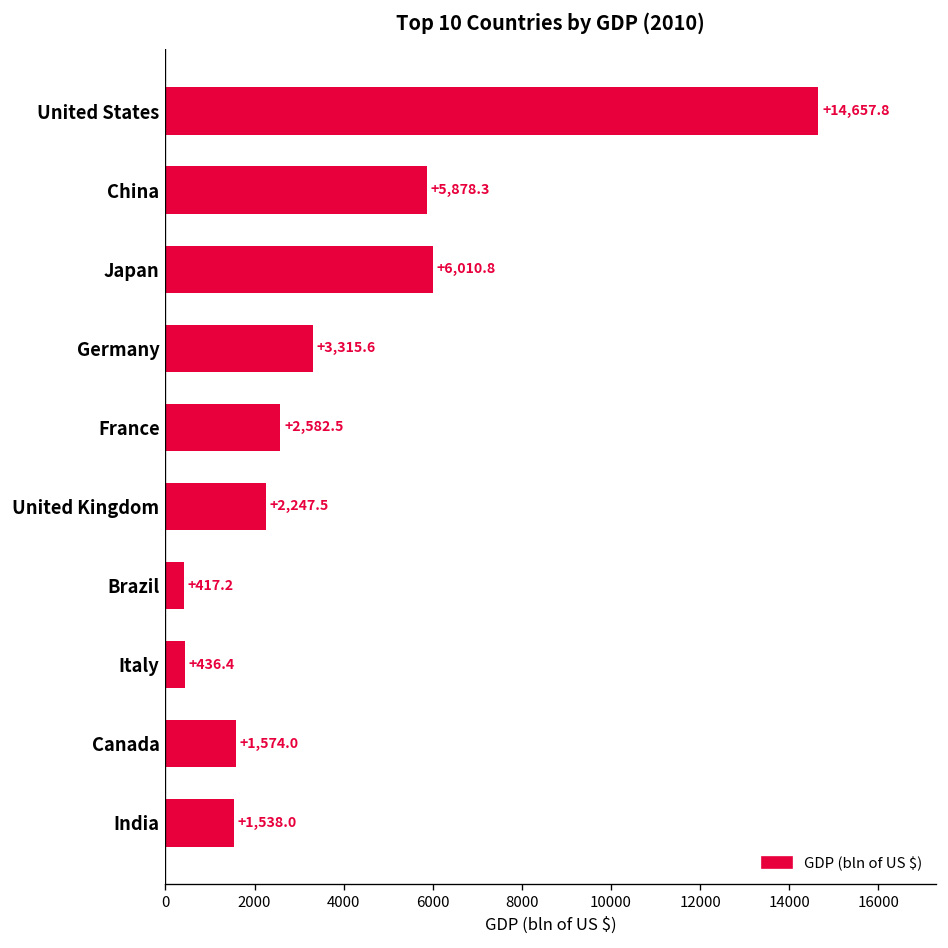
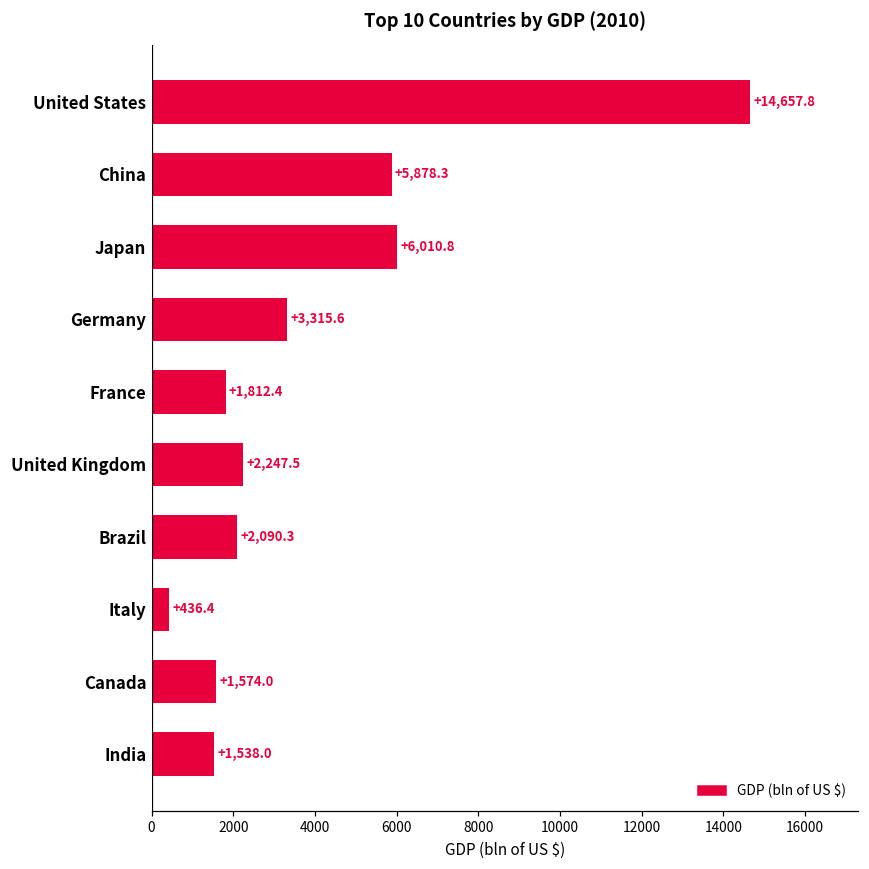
France: +2,582.5 -> +1,812.4
Brazil: +417.2 -> +2,090.3
